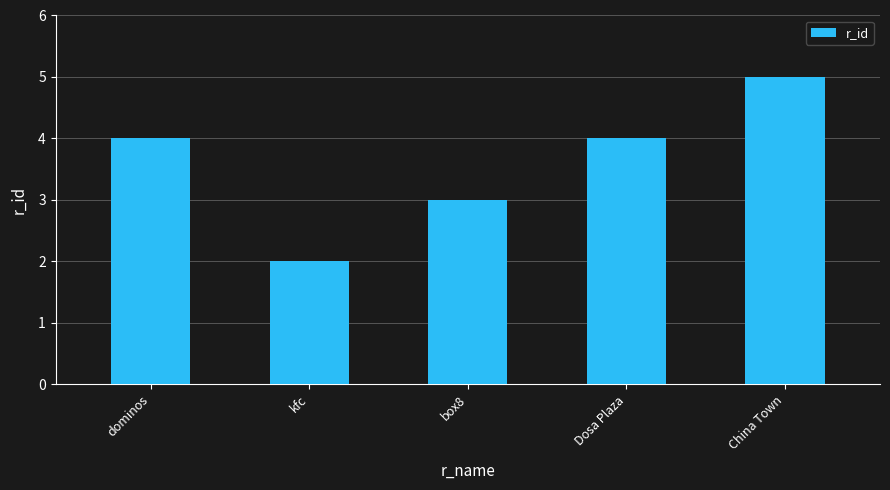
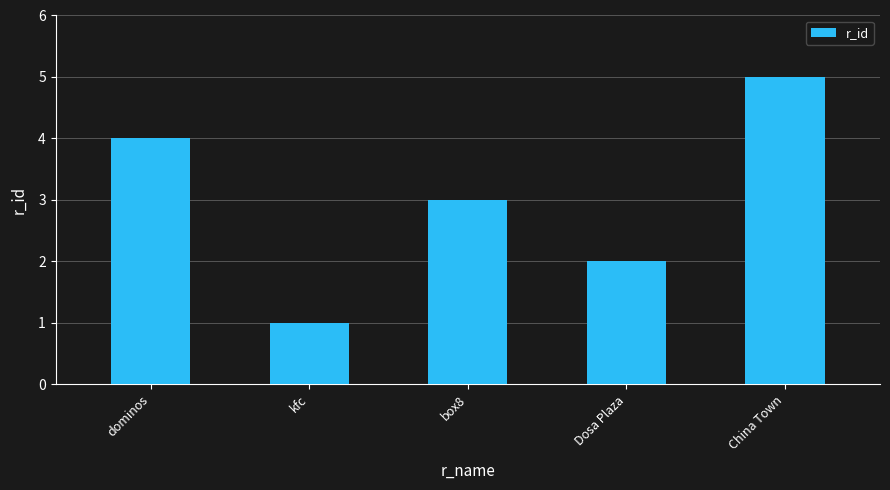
kfc: 2 -> 1
Dosa Plaza: 4 -> 2
